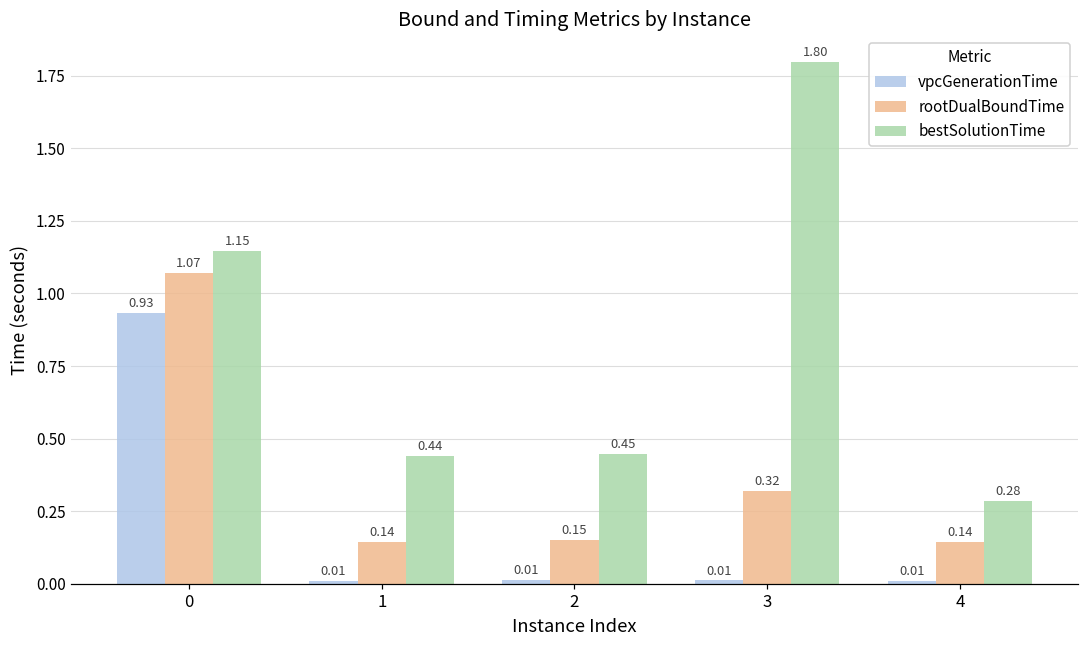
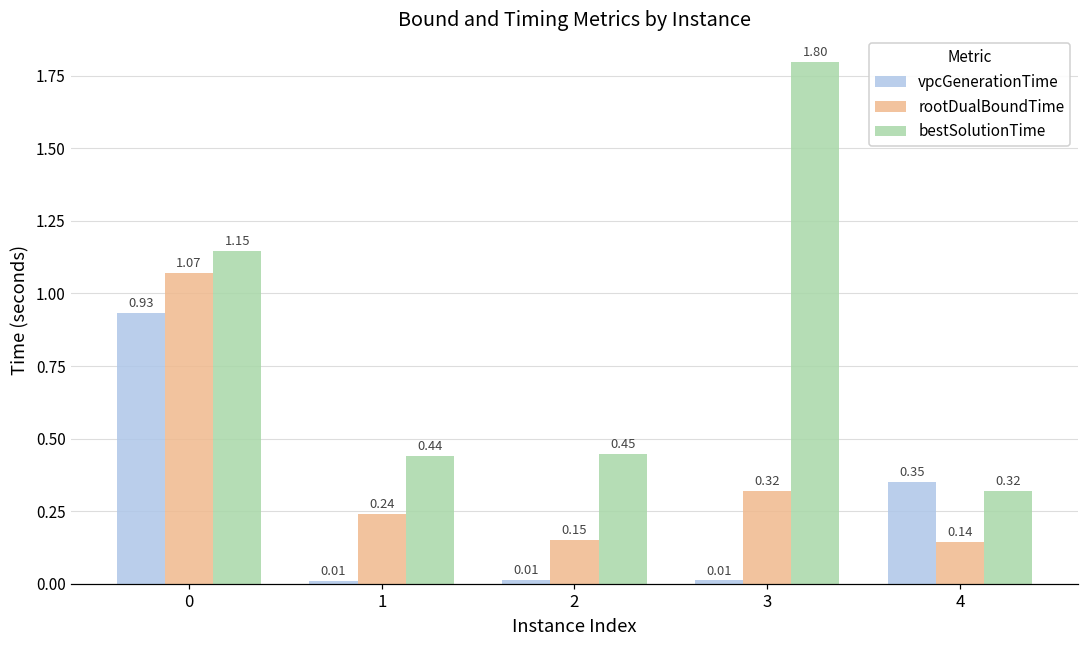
rootDualBoundTime, 1: 0.14 -> 0.24
vpcGenerationTime, 4: 0.01 -> 0.35
bestSolutionTime, 4: 0.28 -> 0.32
